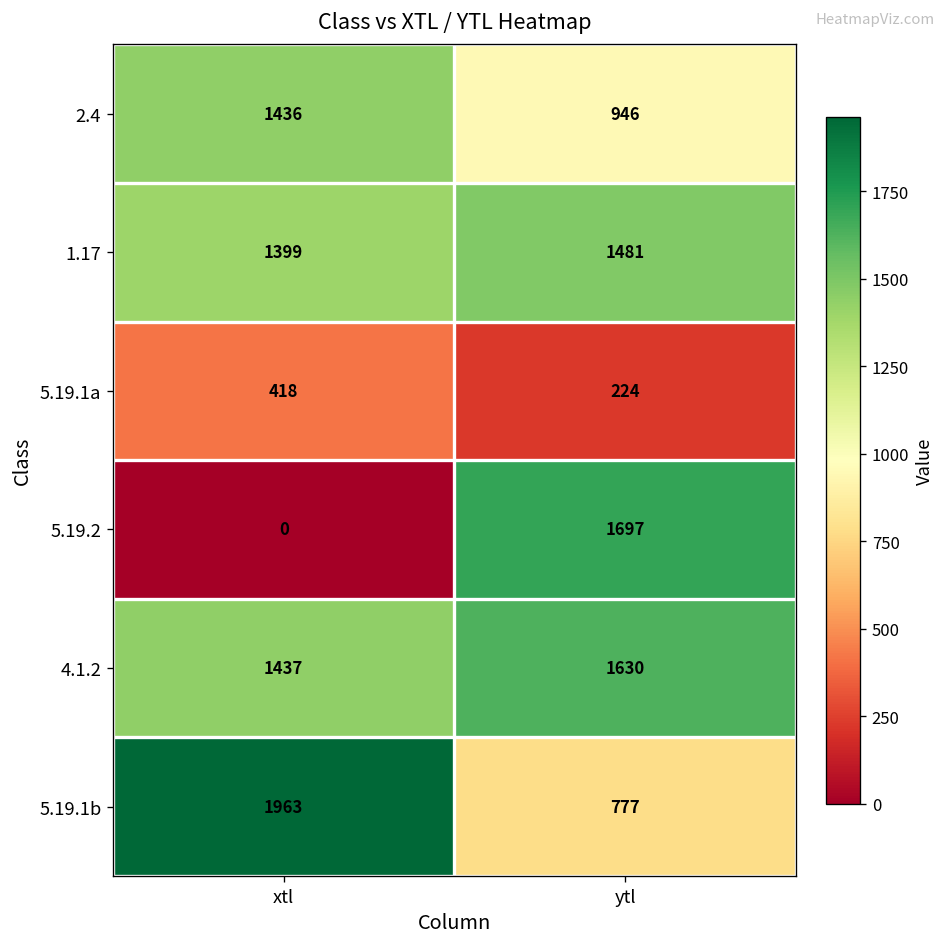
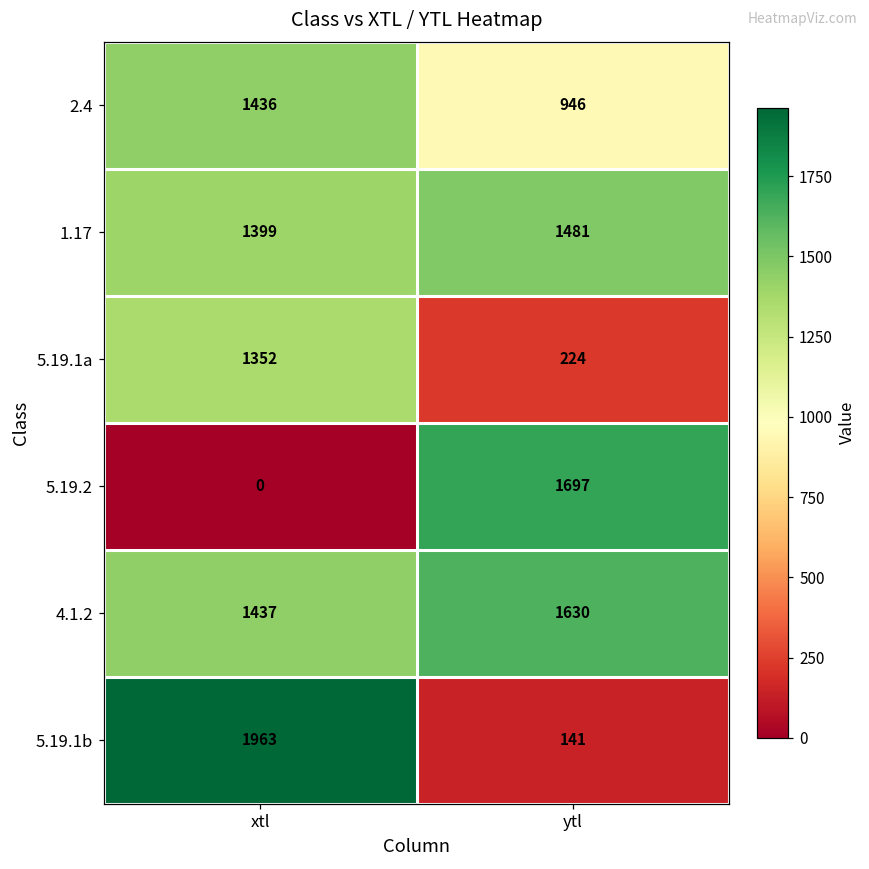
5.19.1a, xtl: 418 -> 1352
5.19.1b, ytl: 777 -> 141
